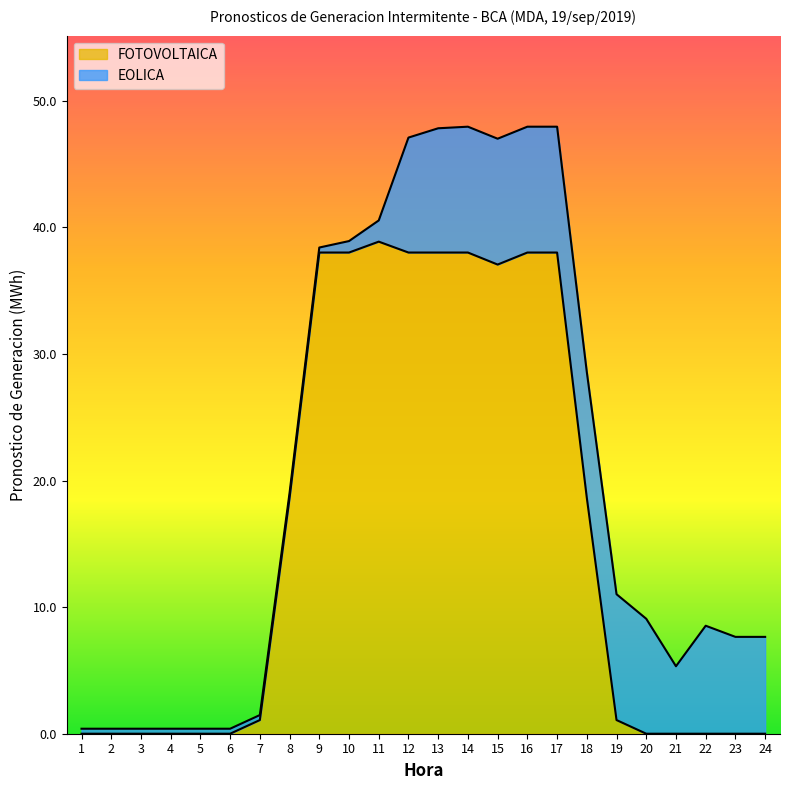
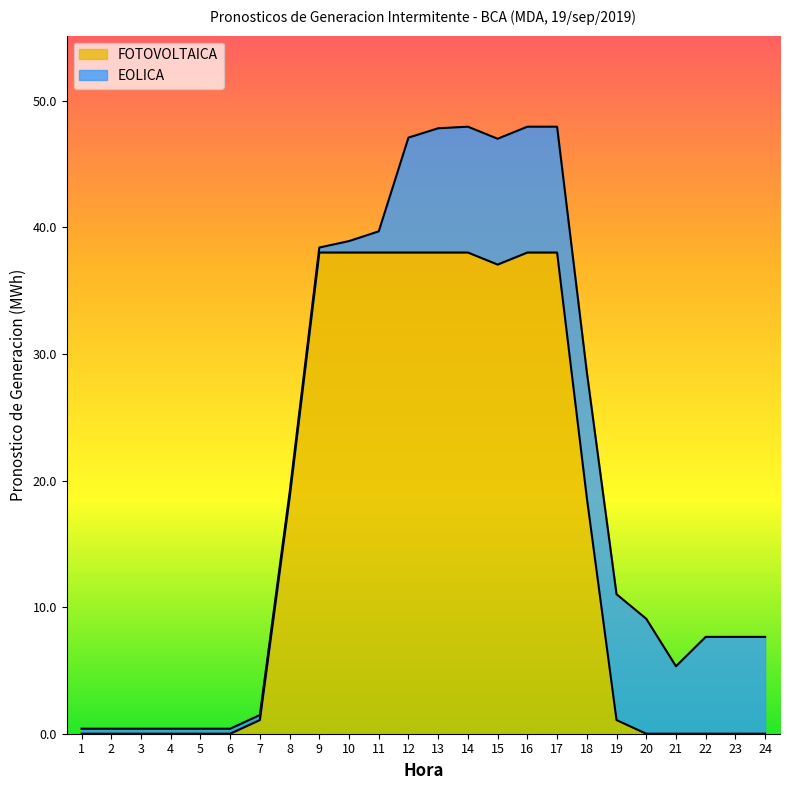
FOTOVOLTAICA, 11: 38.9 -> 38.0
EOLICA, 22: 8.5 -> 7.7
